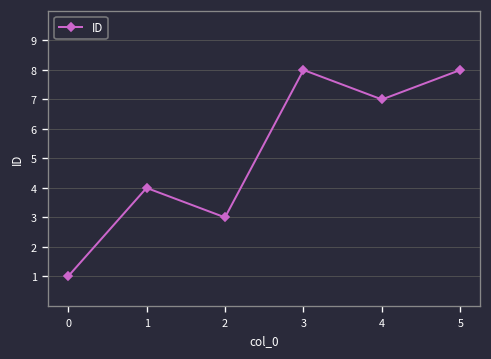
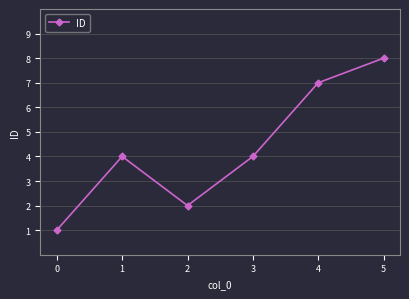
2: 3 -> 2
3: 8 -> 4
